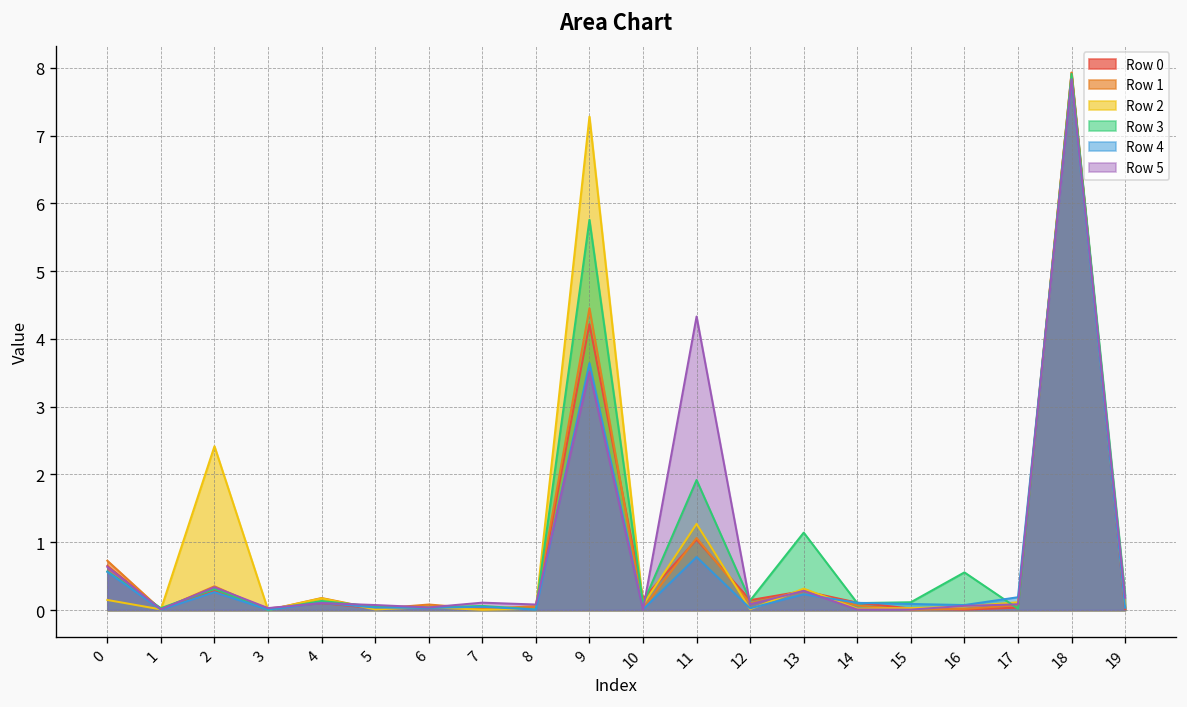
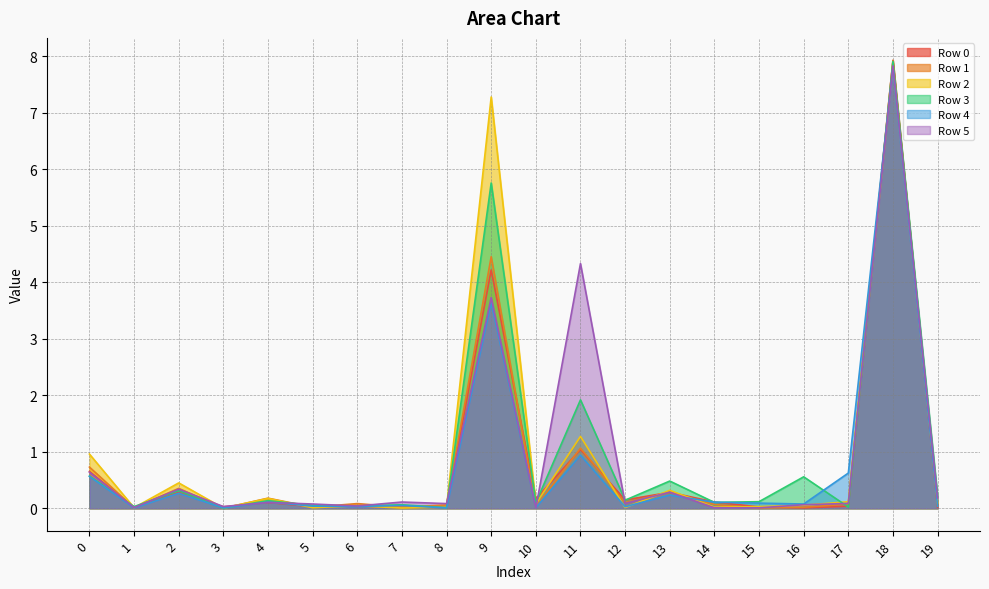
Row 2, 0: 0.1 -> 1.0
Row 2, 2: 2.4 -> 0.4
Row 5, 9: 3.5 -> 3.7
Row 4, 11: 0.8 -> 0.9
Row 3, 13: 1.1 -> 0.5
Row 4, 17: 0.2 -> 0.6
